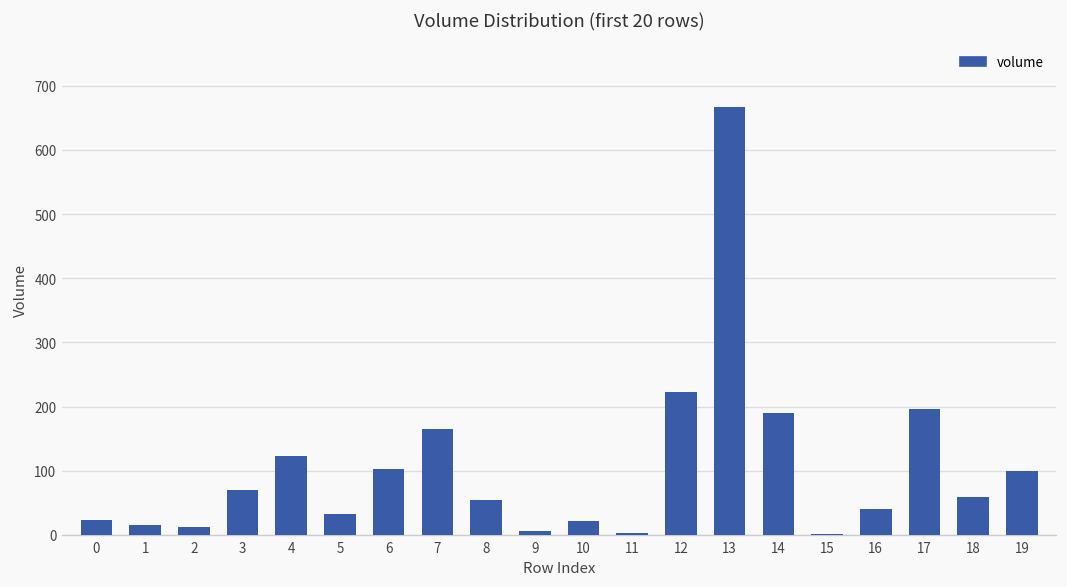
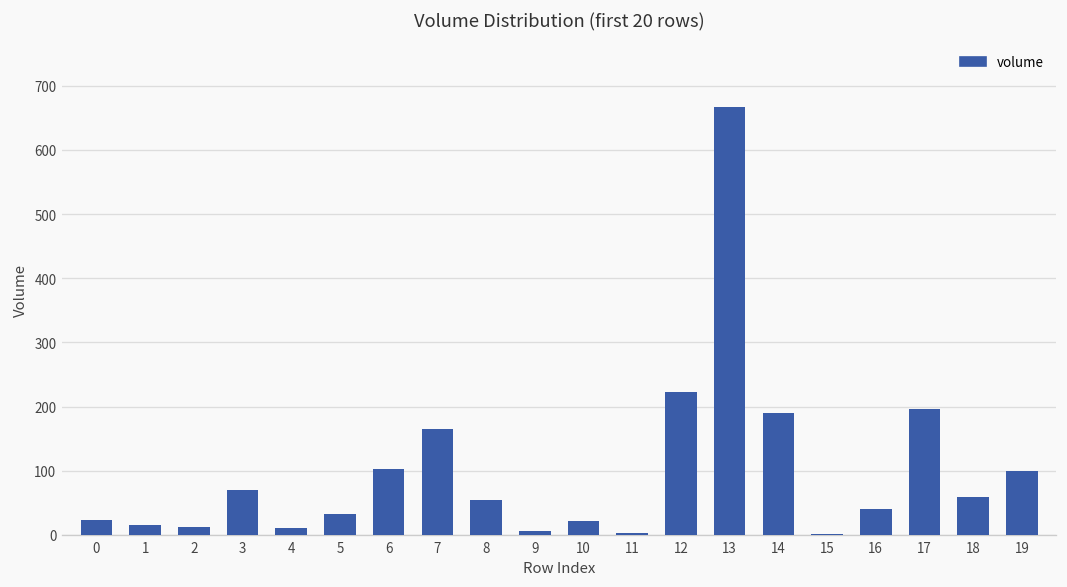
4: 120 -> 10
